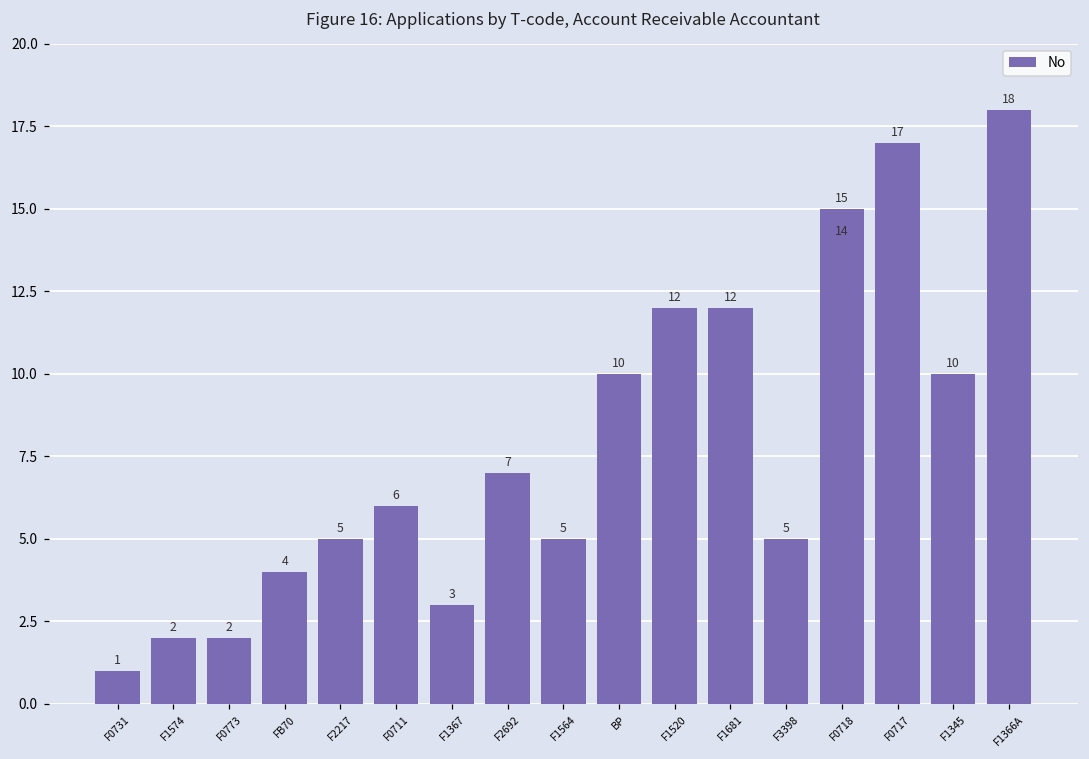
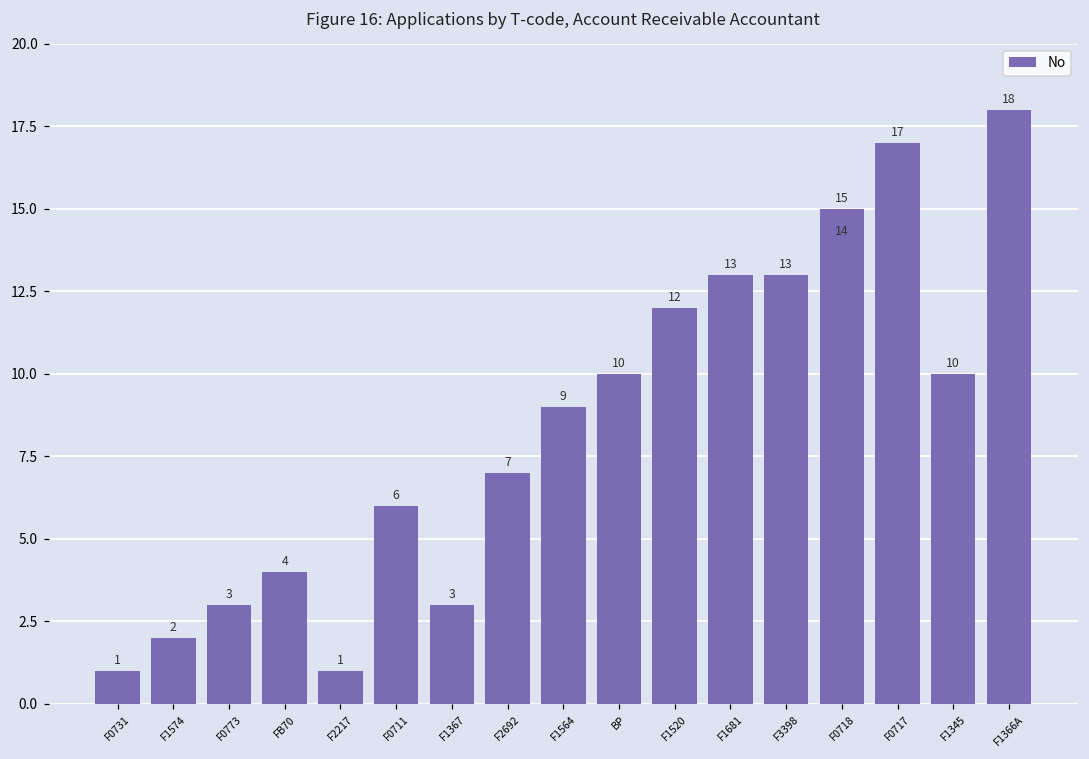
F0773: 2 -> 3
F2217: 5 -> 1
F1564: 5 -> 9
F1681: 12 -> 13
F3398: 5 -> 13
